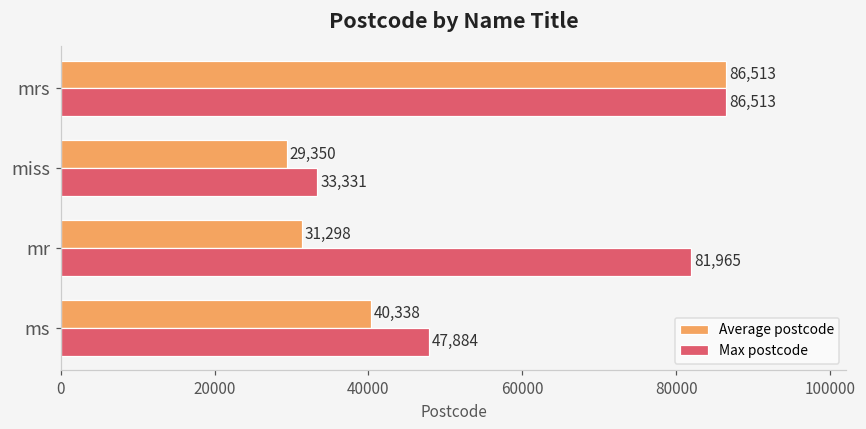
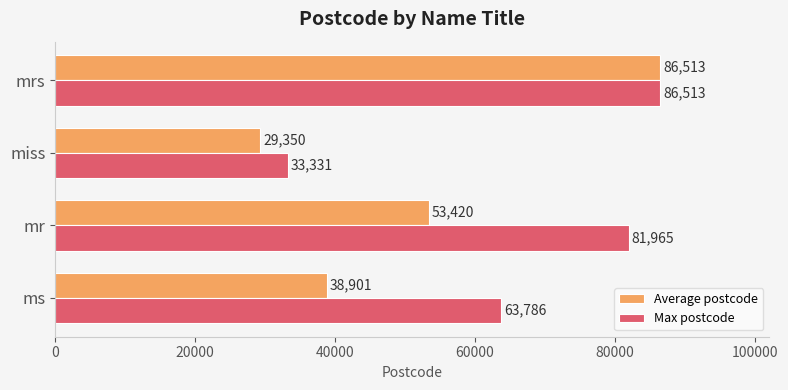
Average postcode, mr: 31,298 -> 53,420
Average postcode, ms: 40,338 -> 38,901
Max postcode, ms: 47,884 -> 63,786
